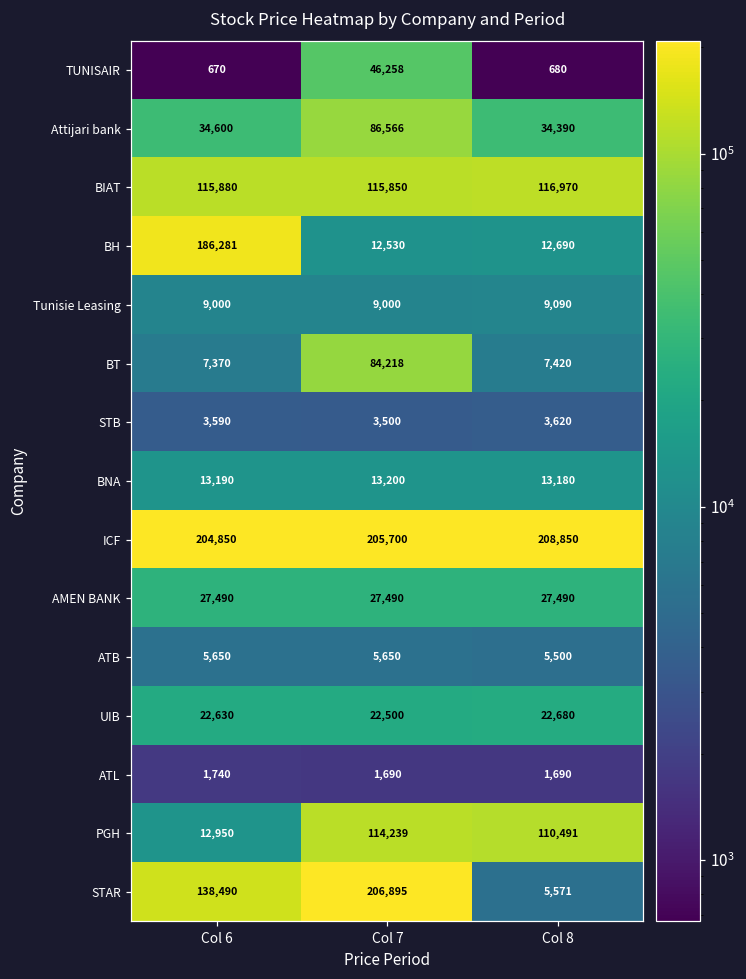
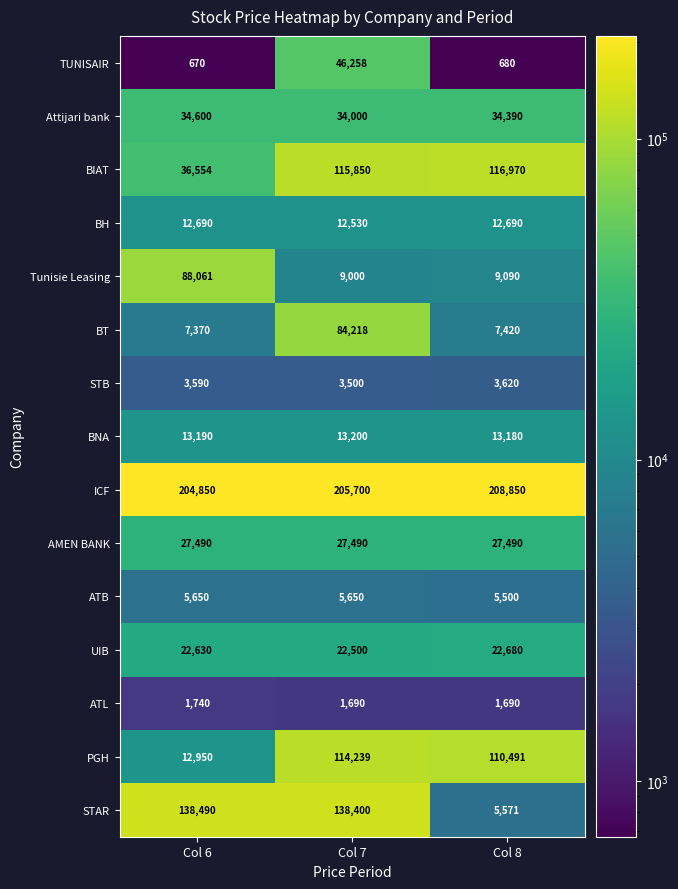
Attijari bank, Col 7: 86,566 -> 34,000
BIAT, Col 6: 115,880 -> 36,554
BH, Col 6: 186,281 -> 12,690
Tunisie Leasing, Col 6: 9,000 -> 88,061
STAR, Col 7: 206,895 -> 138,400
